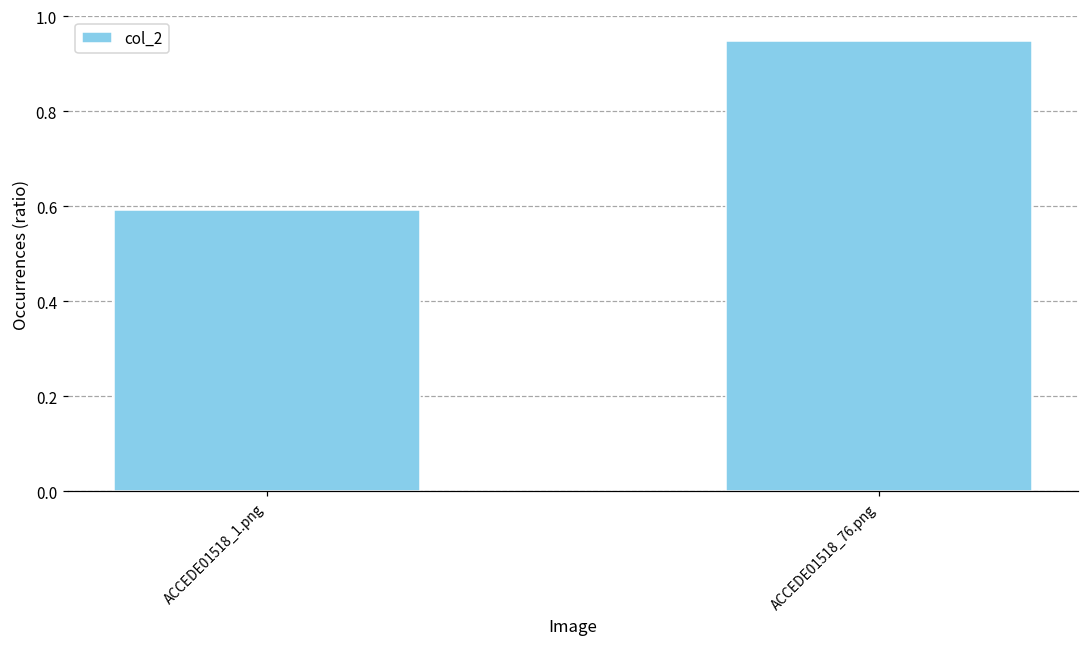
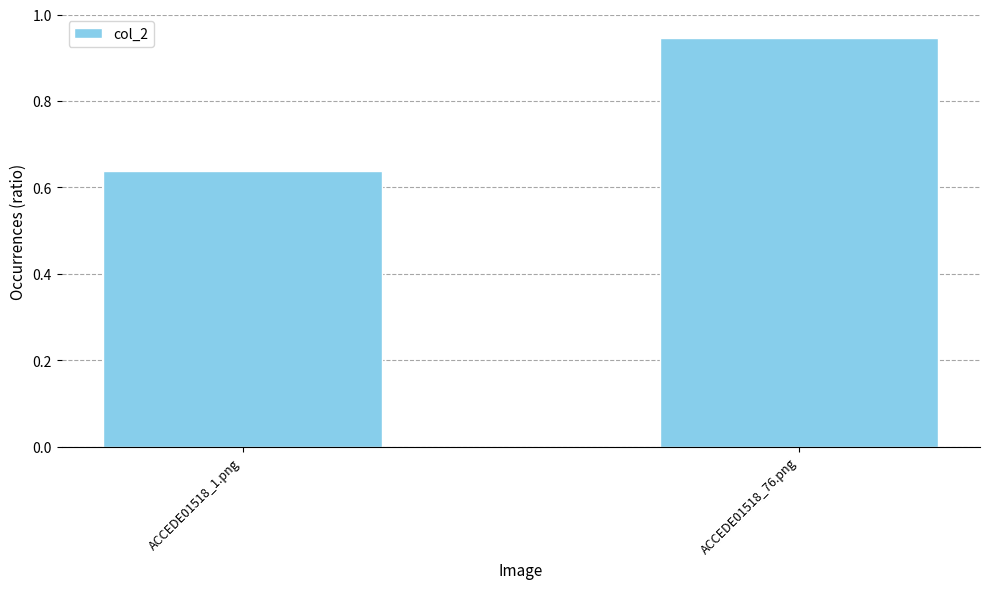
ACCEDE01518_1.png: 0.59 -> 0.64
